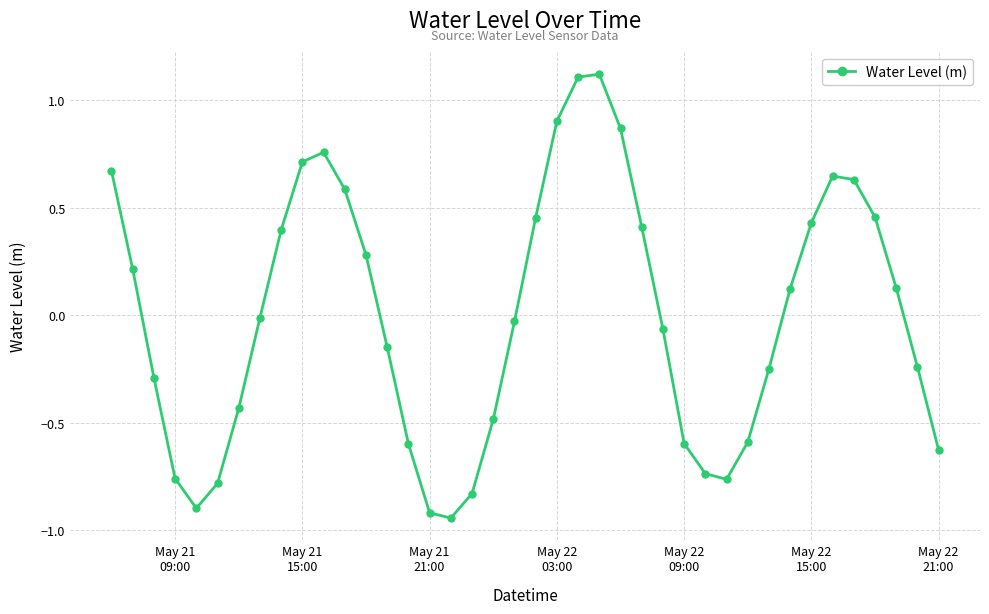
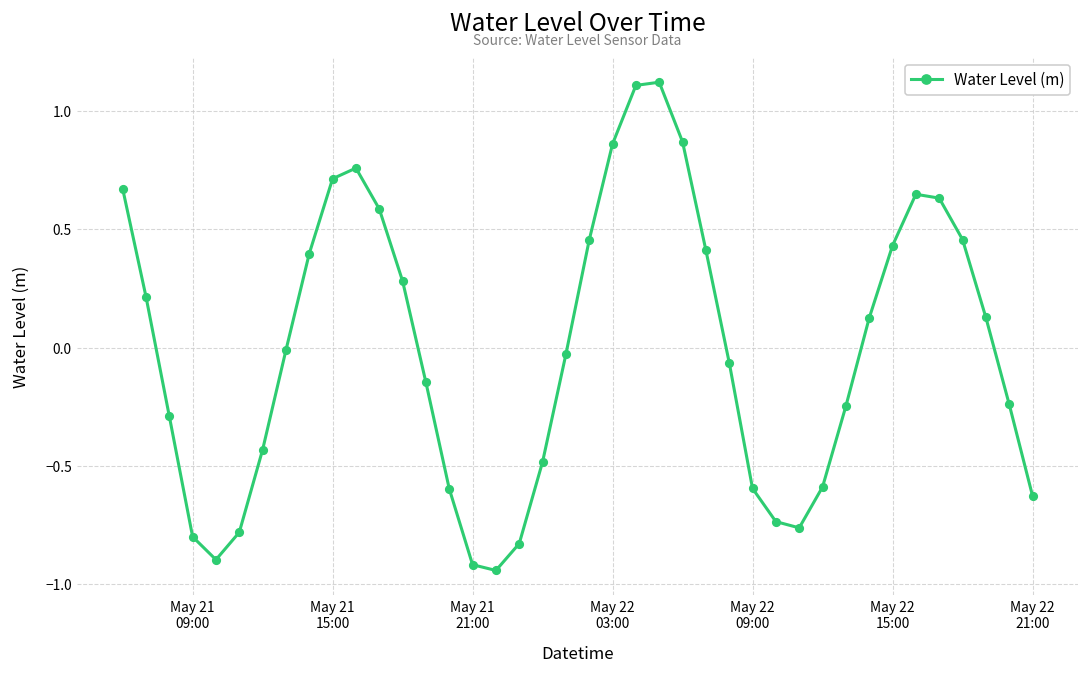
May 21 09:00: -0.76 -> -0.80
May 22 03:00: 0.90 -> 0.86
